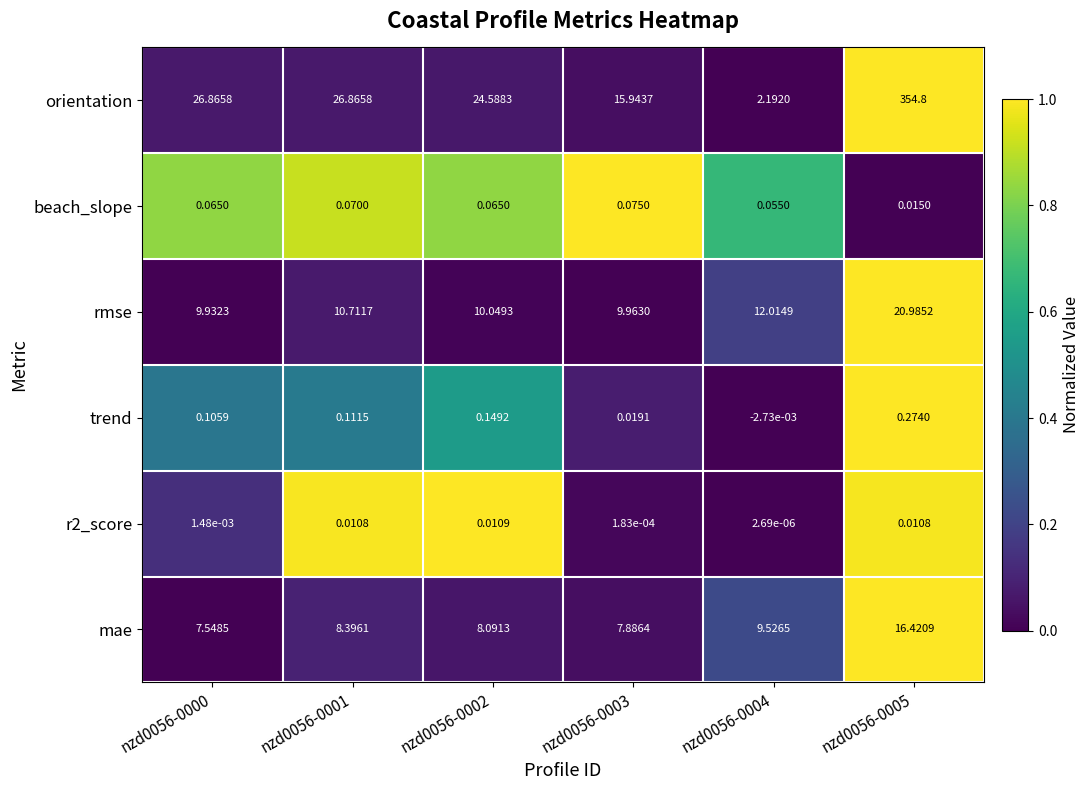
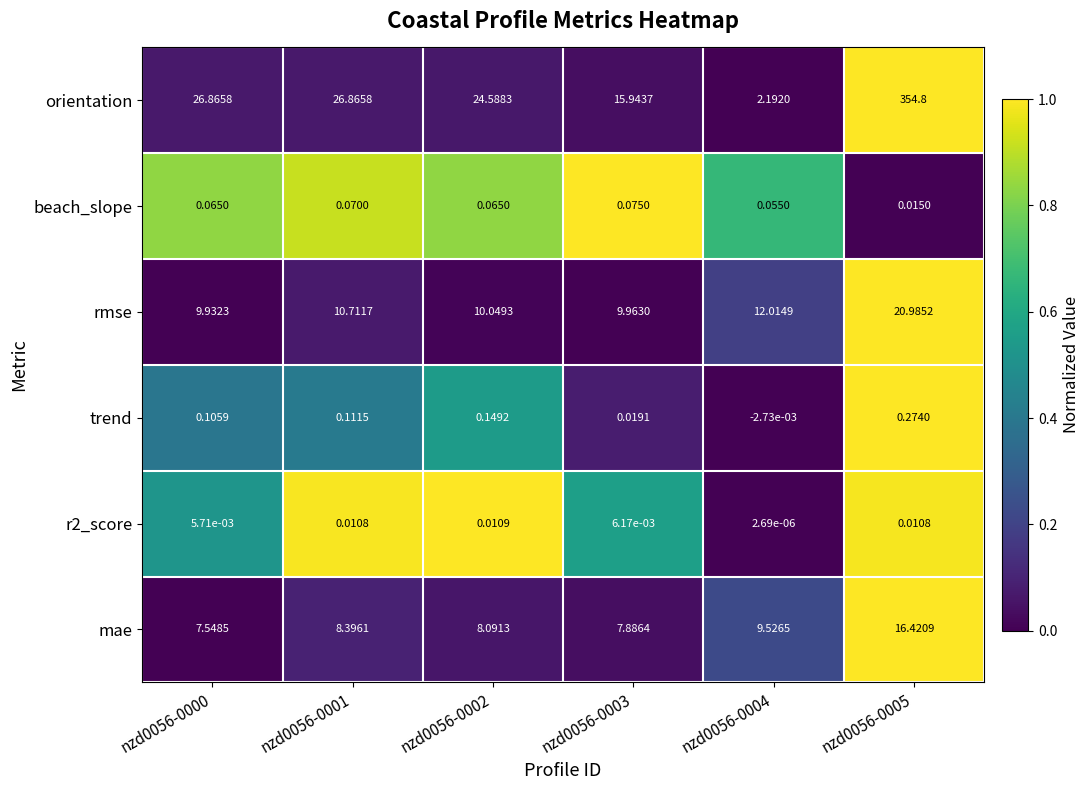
r2_score, nzd0056-0000: 1.48e-03 -> 5.71e-03
r2_score, nzd0056-0003: 1.83e-04 -> 6.17e-03
